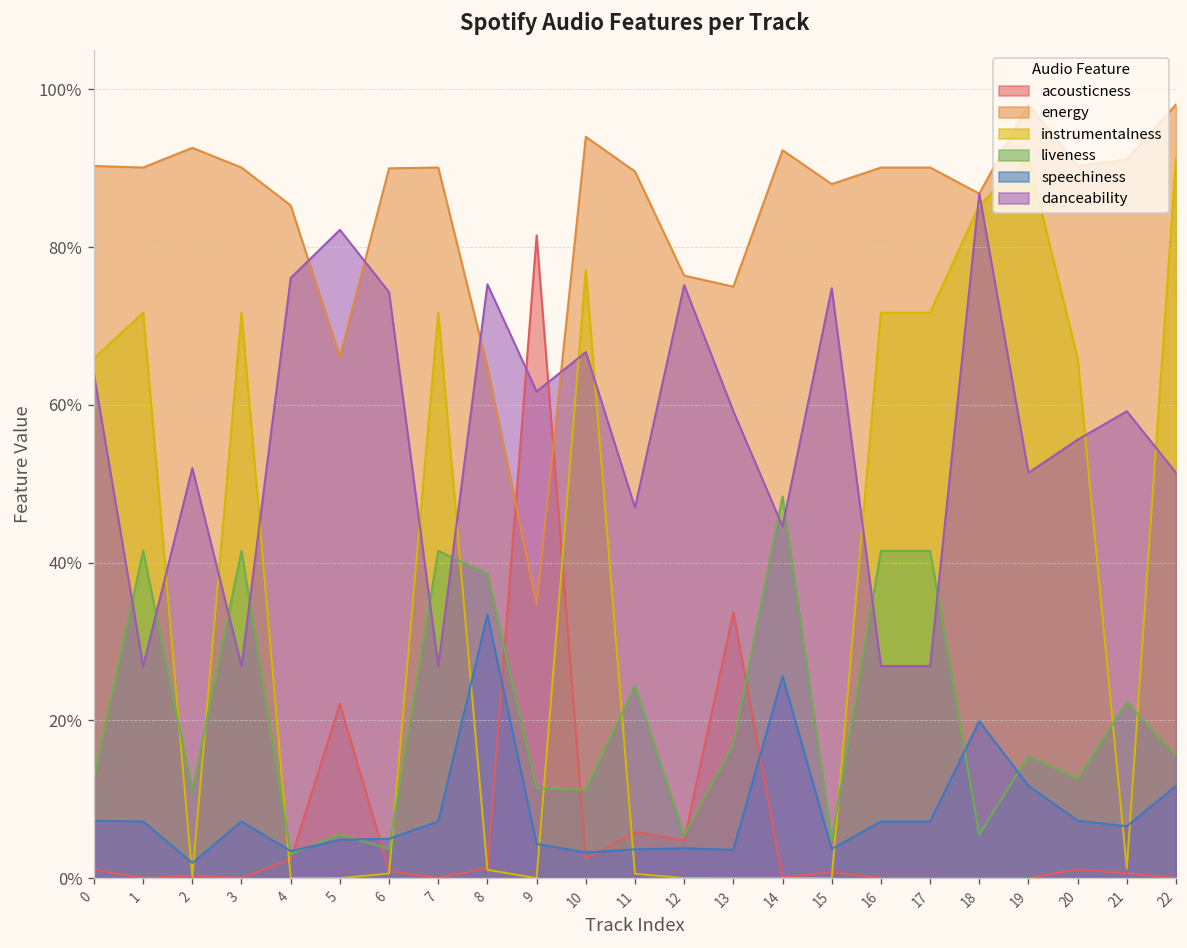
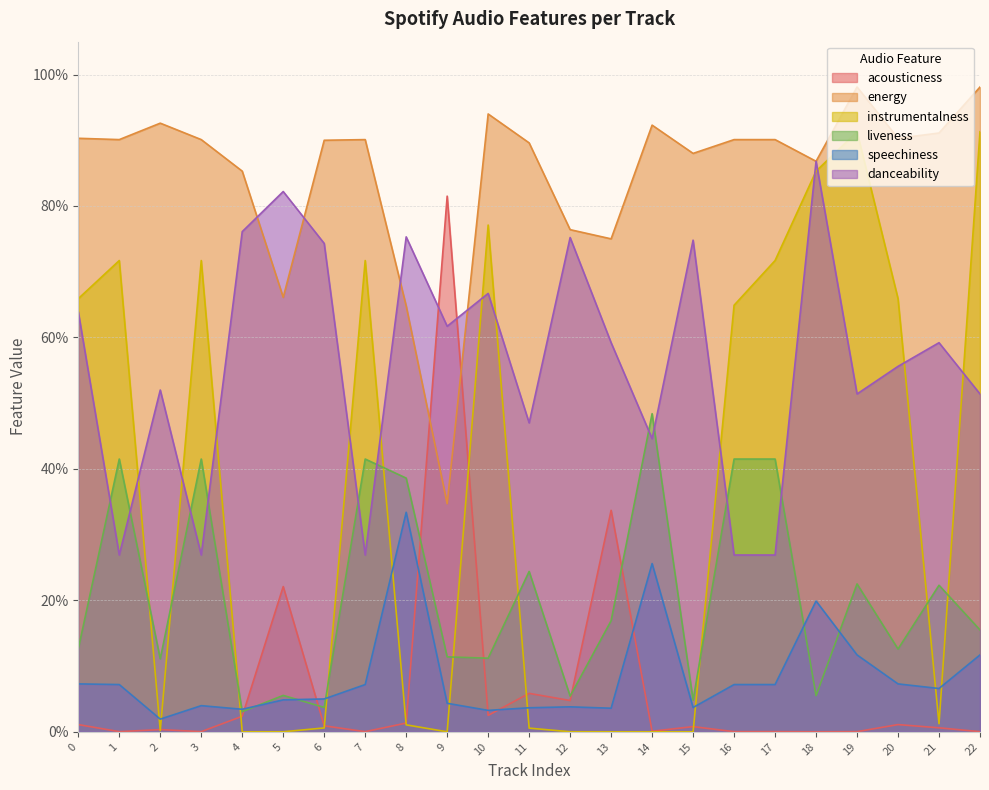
speechiness, 3: 7% -> 4%
instrumentalness, 16: 72% -> 65%
liveness, 19: 16% -> 23%
